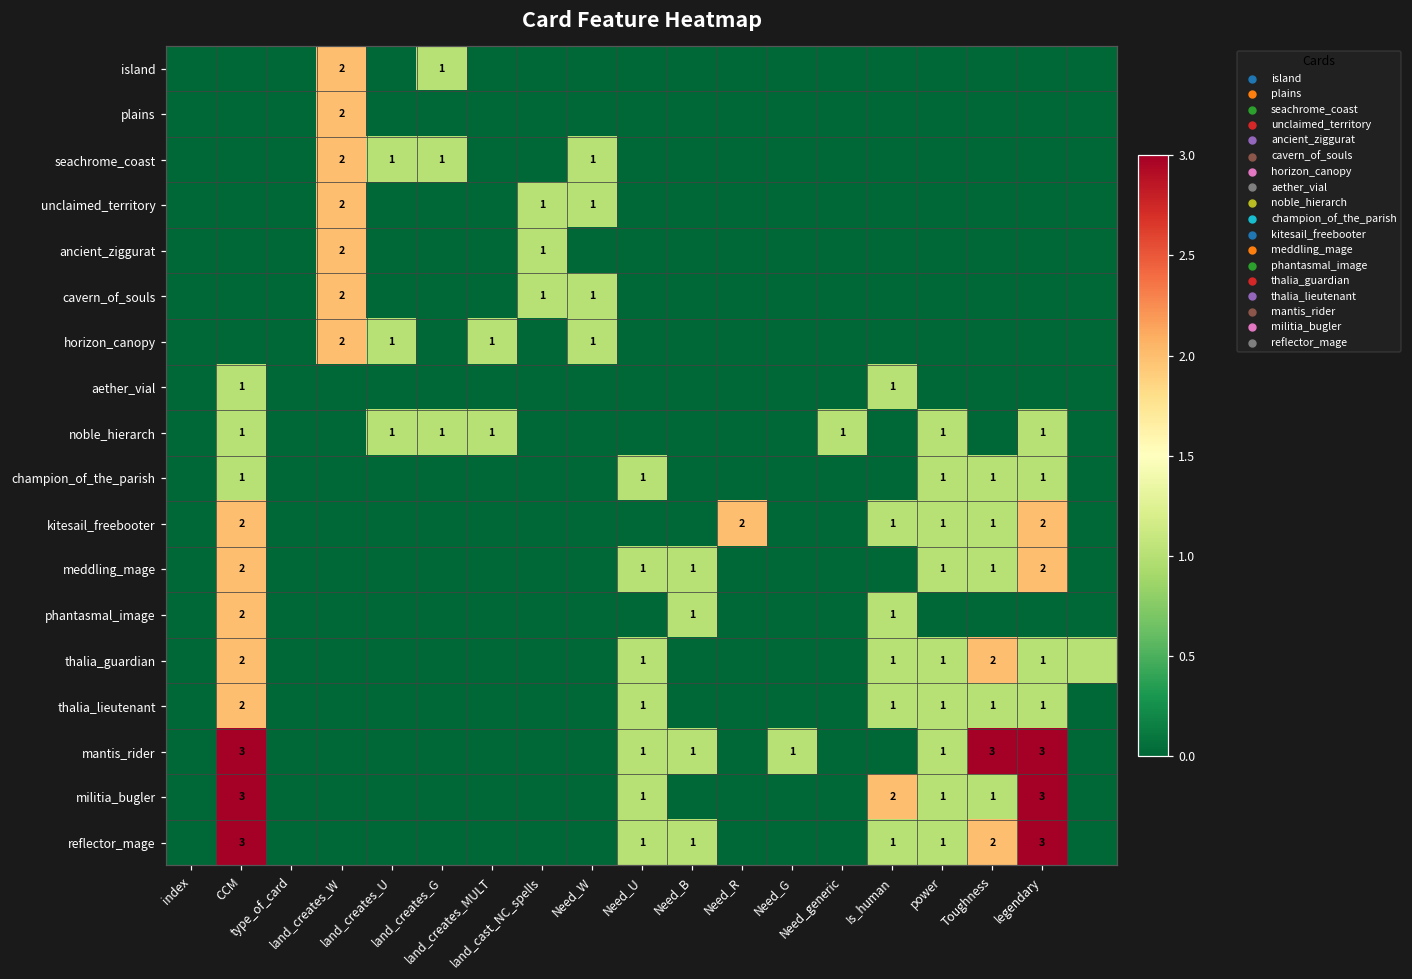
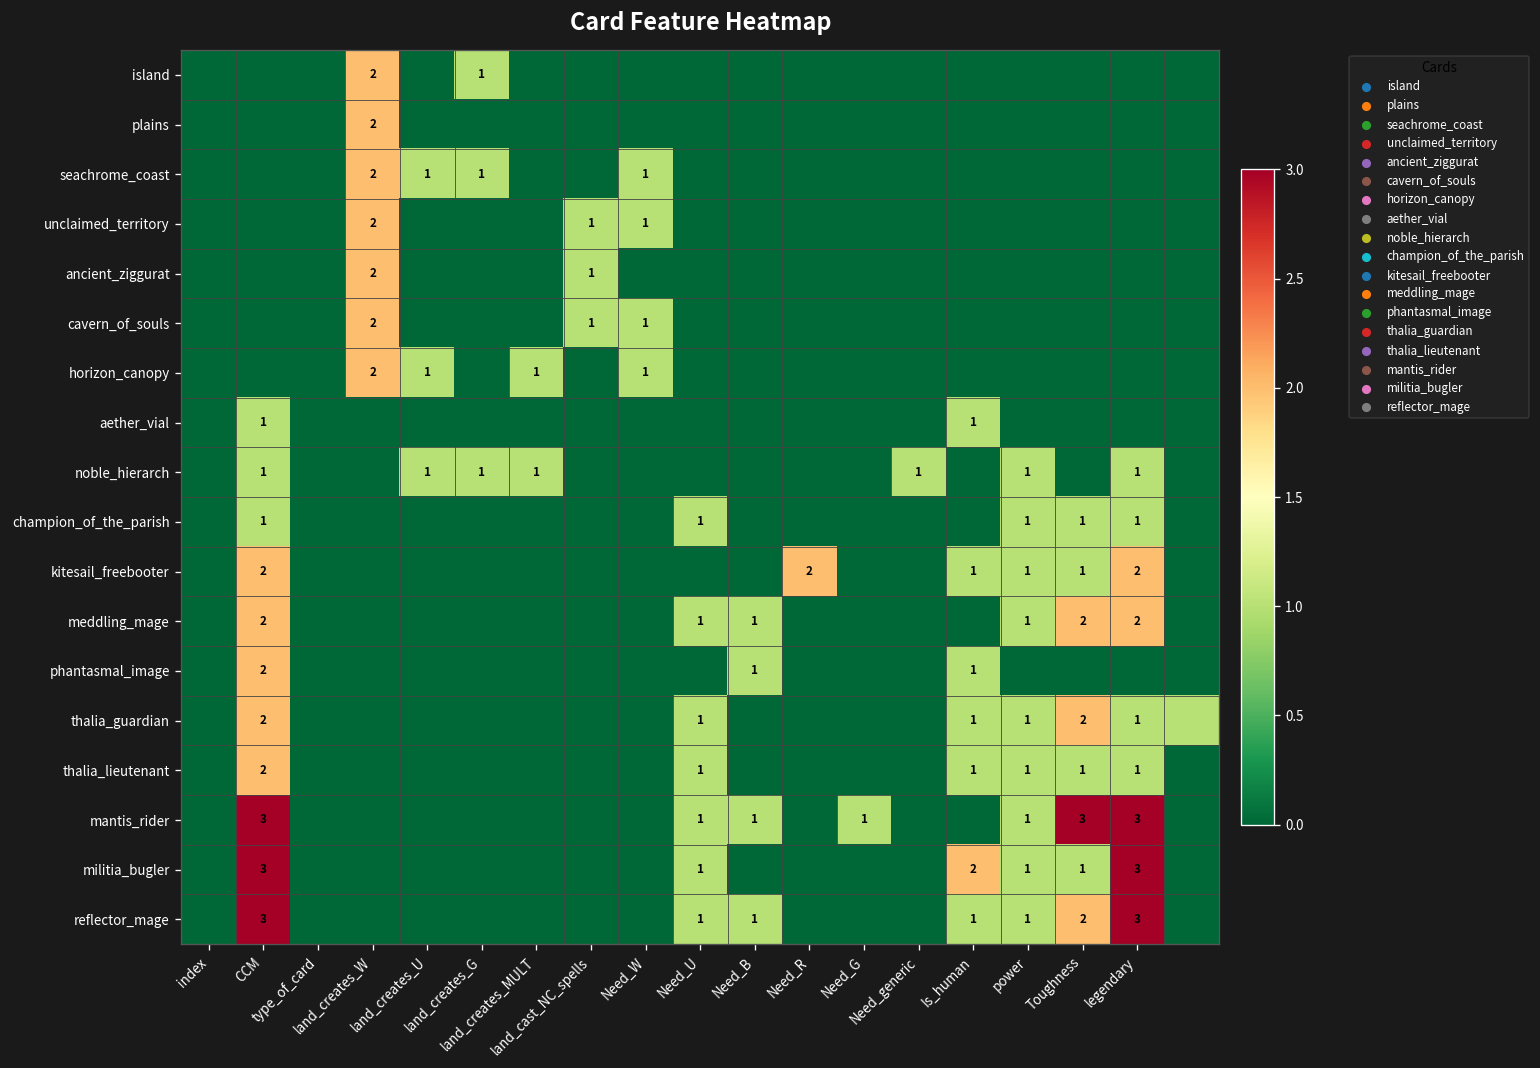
meddling_mage, Toughness: 1 -> 2
